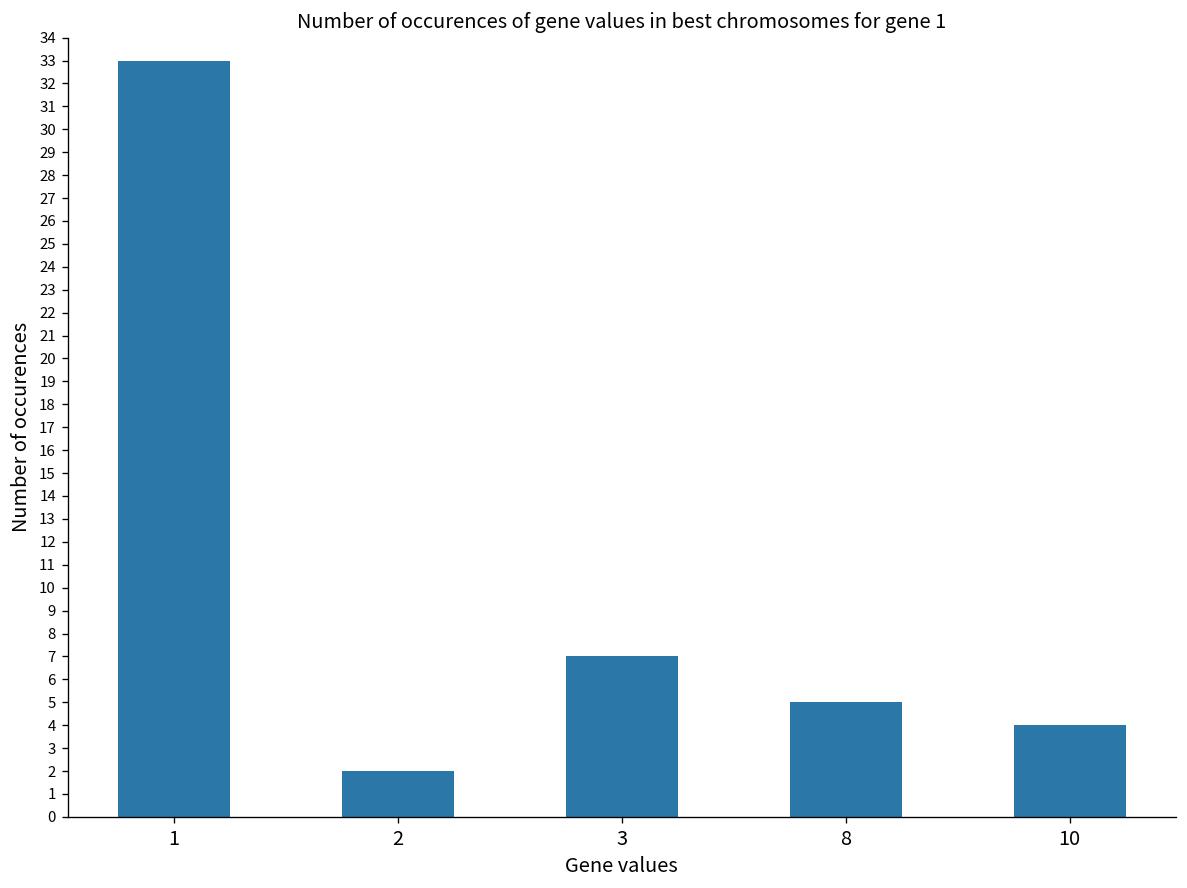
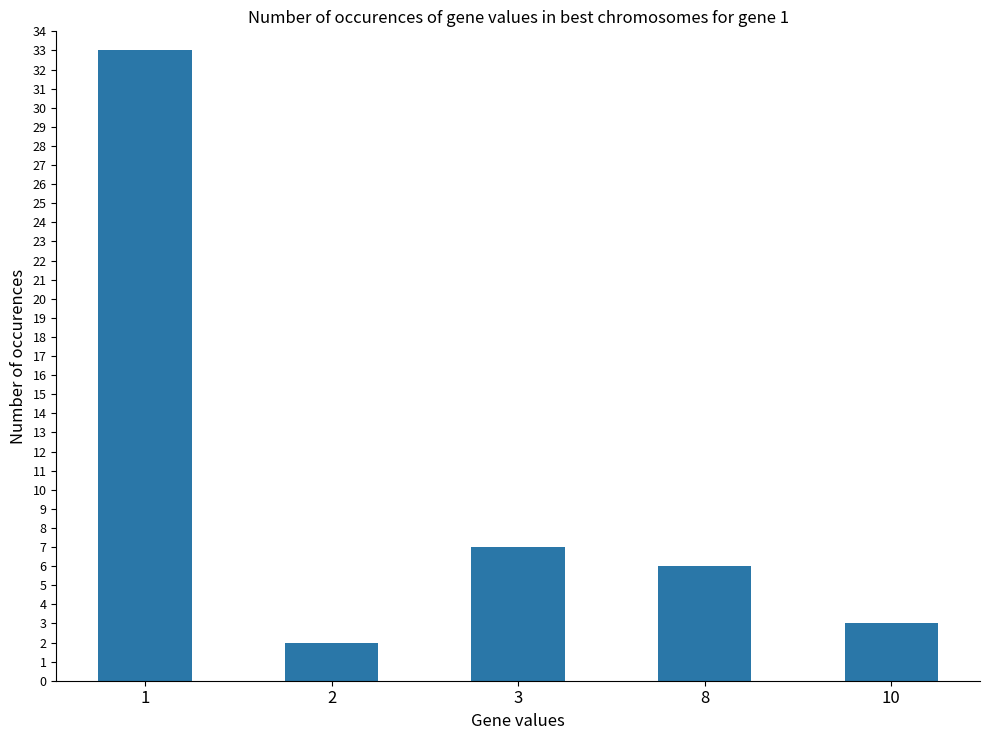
8: 5 -> 6
10: 4 -> 3
